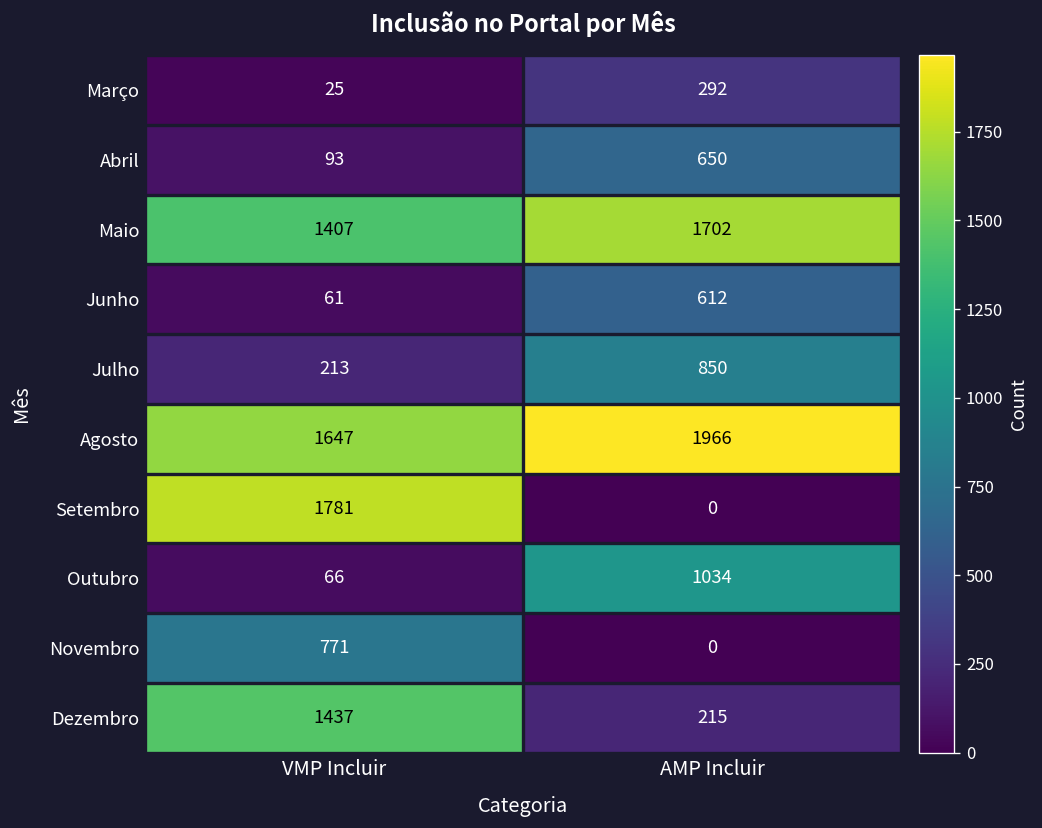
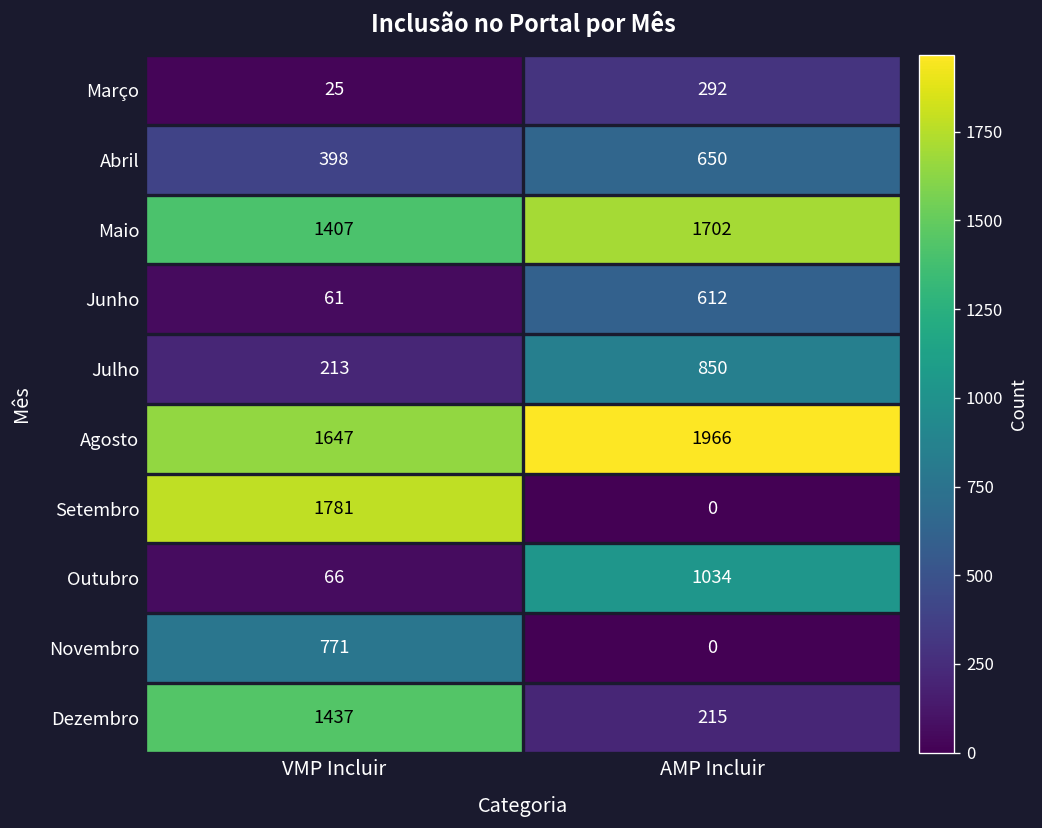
Abril, VMP Incluir: 93 -> 398
